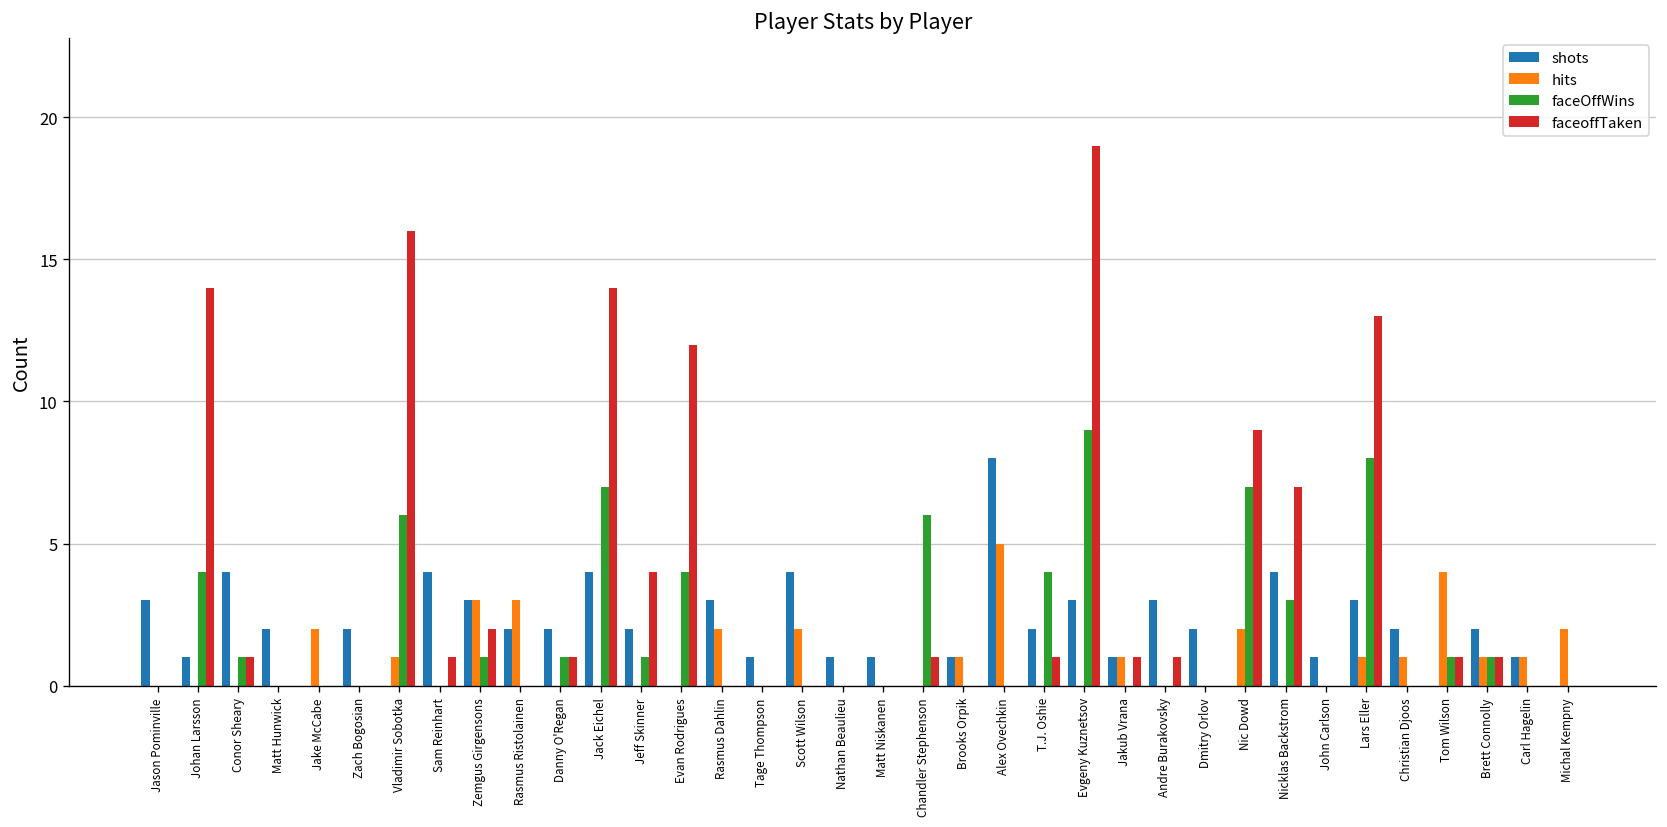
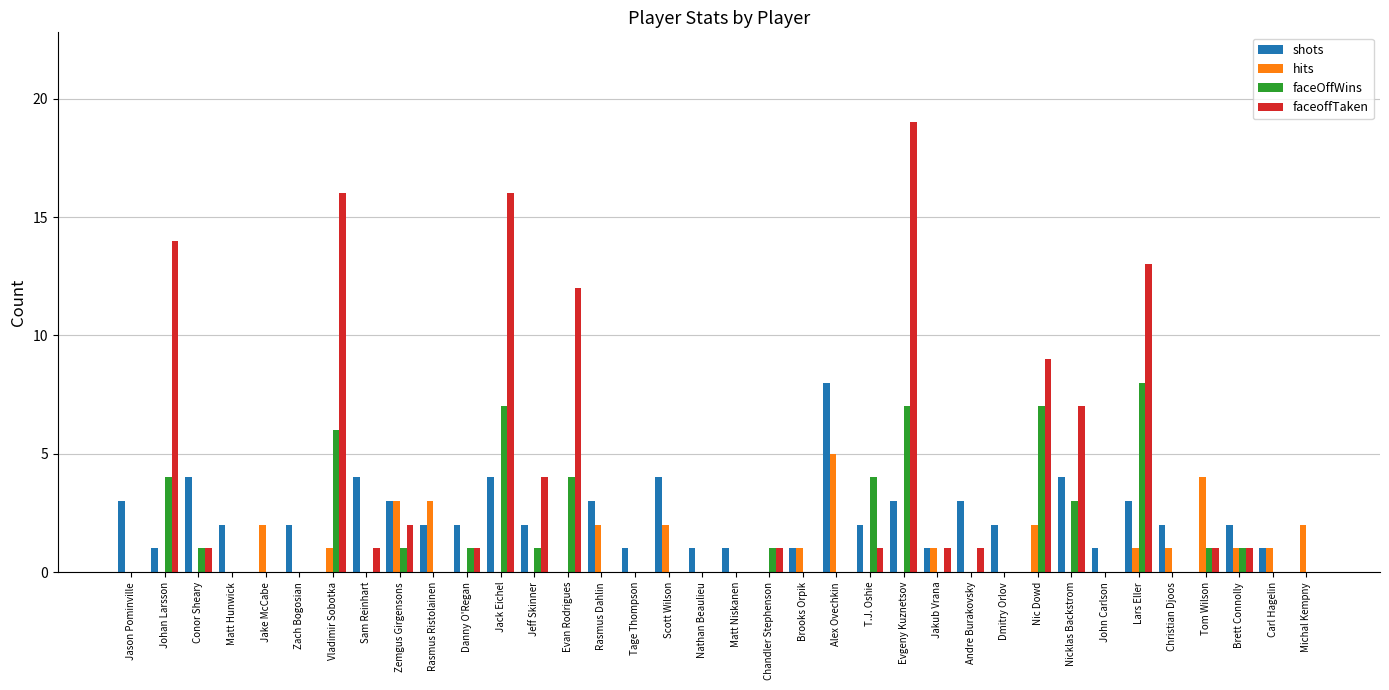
faceoffTaken, Jack Eichel: 14 -> 16
faceOffWins, Chandler Stephenson: 6 -> 1
faceOffWins, Evgeny Kuznetsov: 9 -> 7
